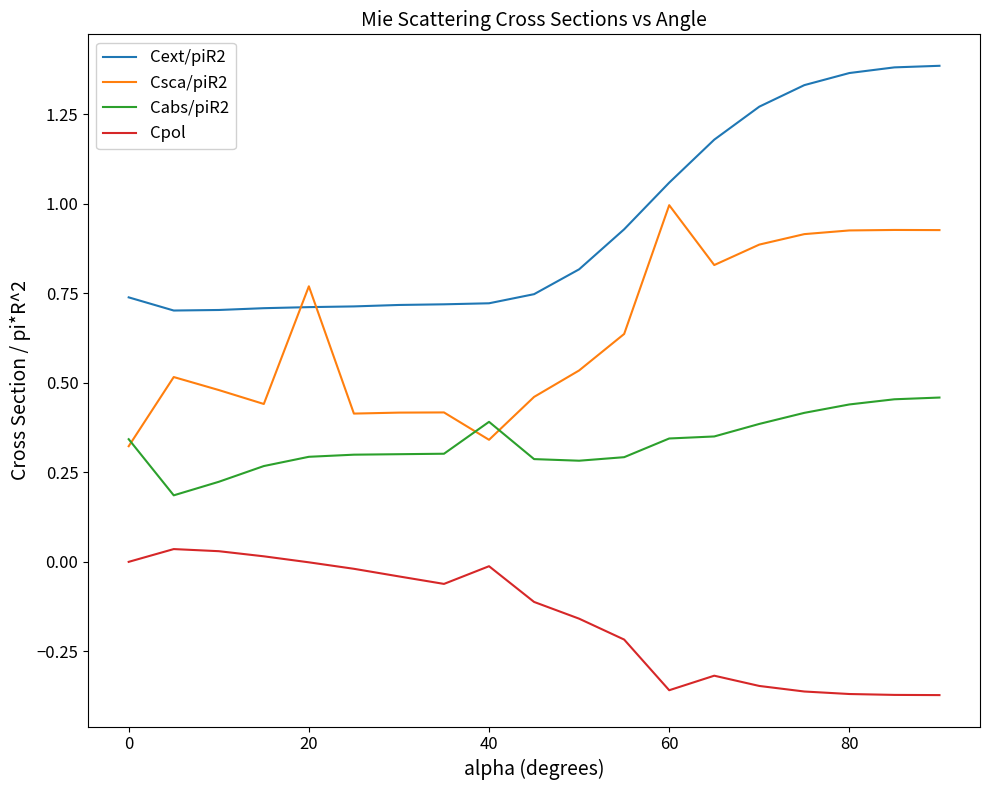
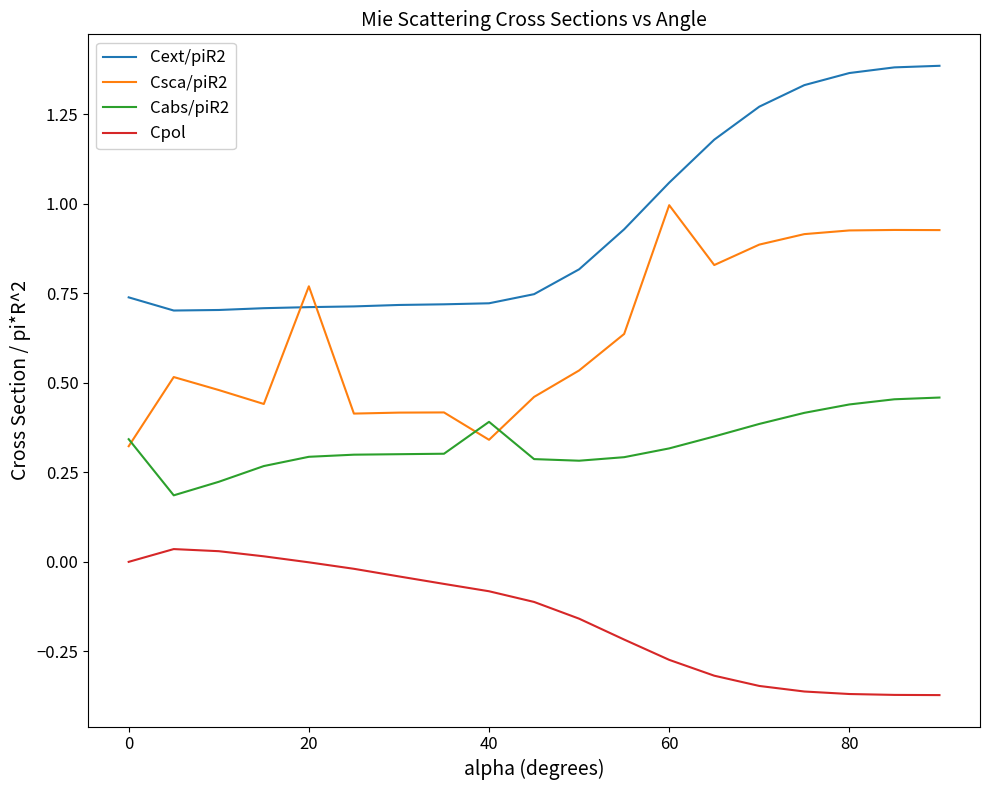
Cpol, 40: -0.01 -> -0.08
Cabs/piR2, 60: 0.34 -> 0.32
Cpol, 60: -0.36 -> -0.27
